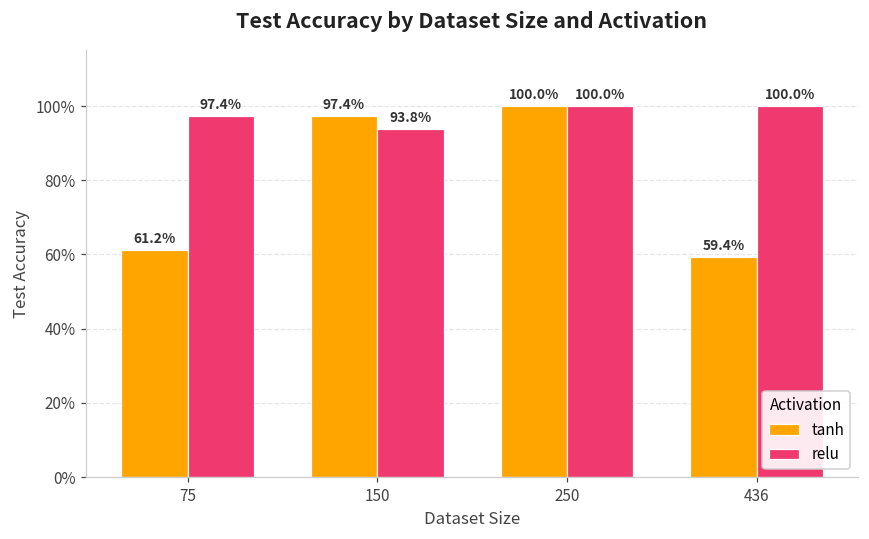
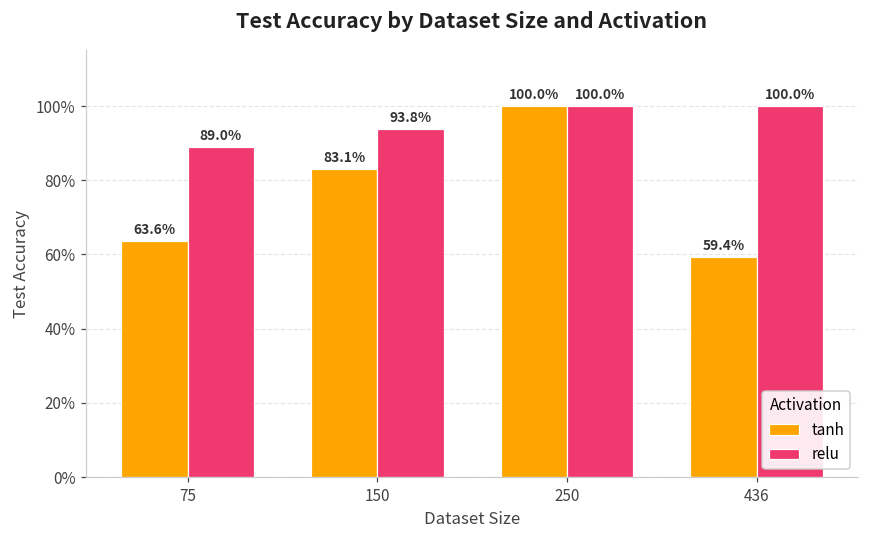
tanh, 75: 61.2% -> 63.6%
relu, 75: 97.4% -> 89.0%
tanh, 150: 97.4% -> 83.1%
